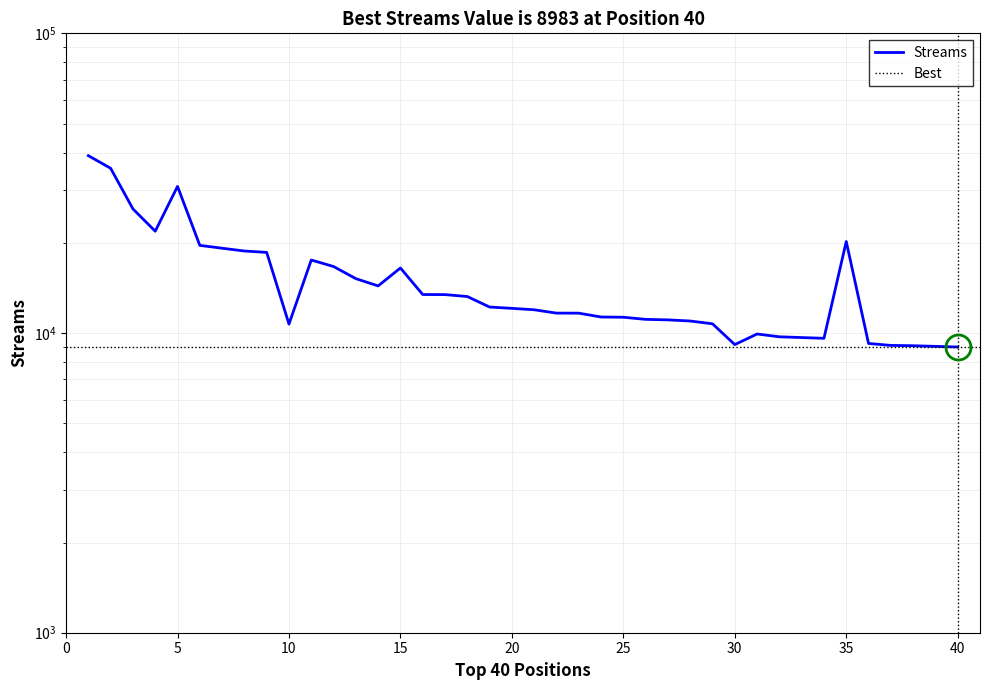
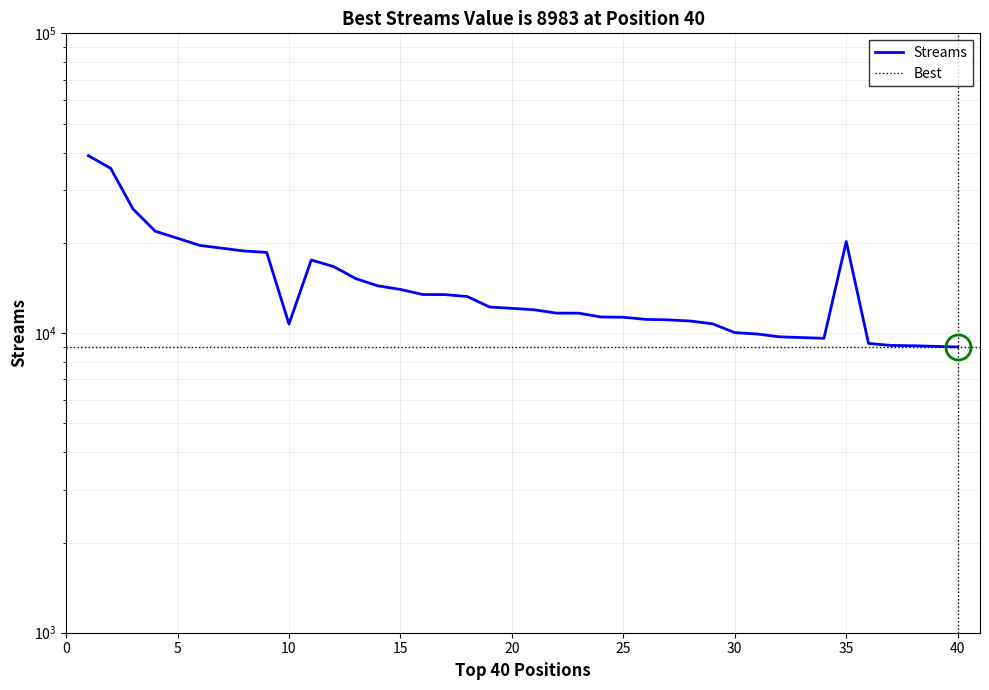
Streams, 5: 31000 -> 21000
Streams, 15: 16000 -> 14000
Streams, 30: 9100 -> 10000
